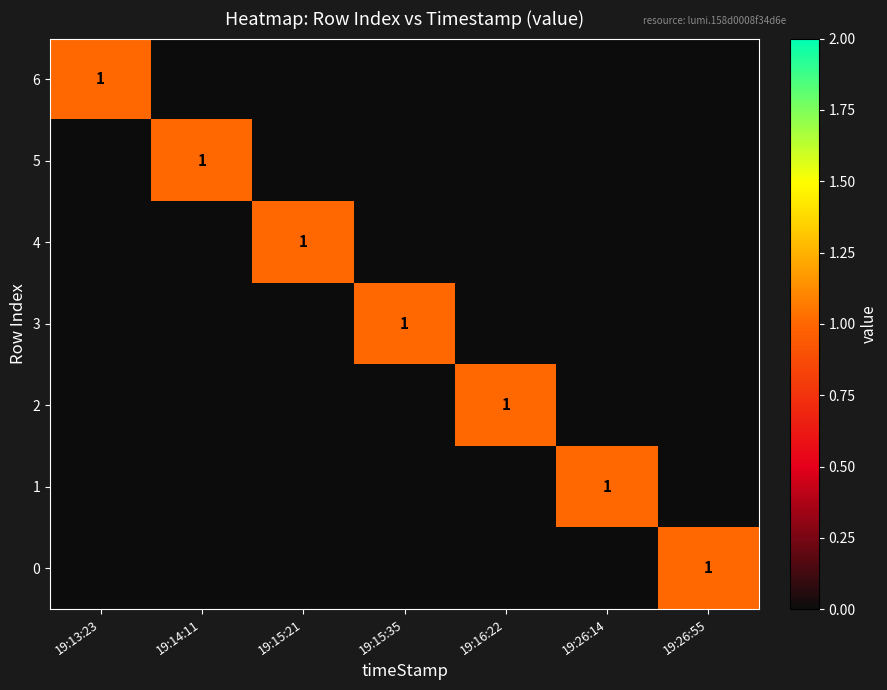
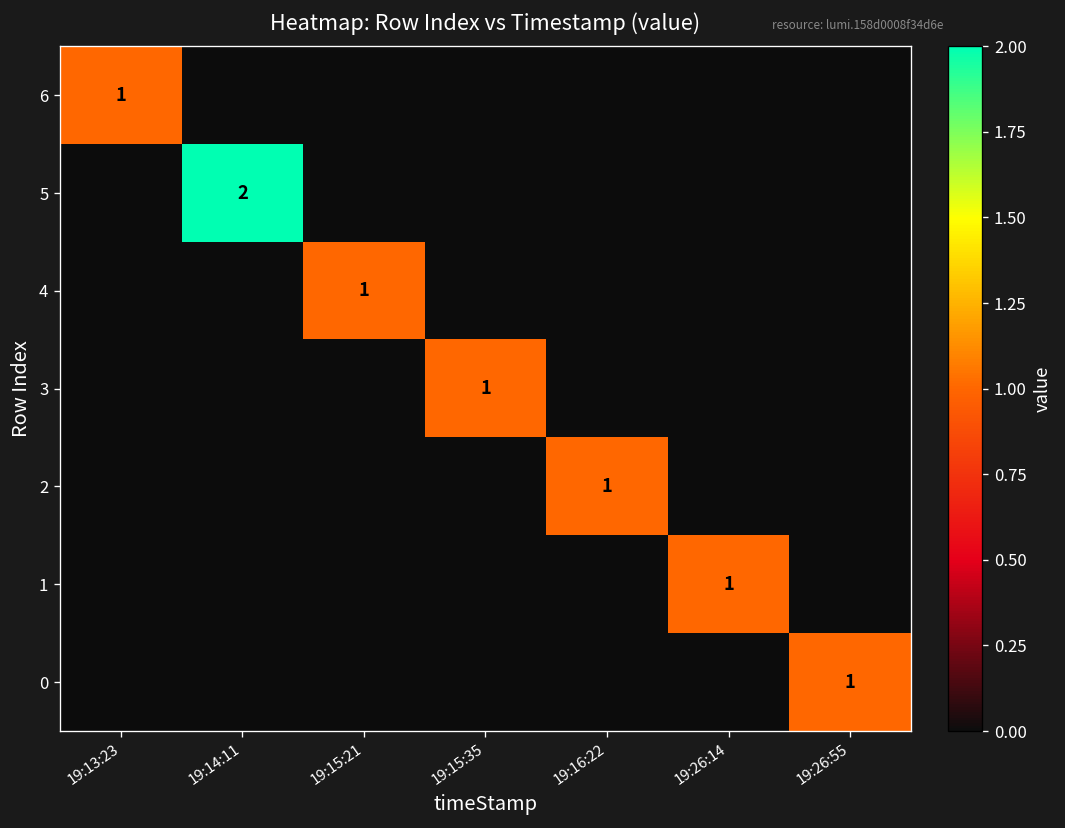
5, 19:14:11: 1 -> 2
